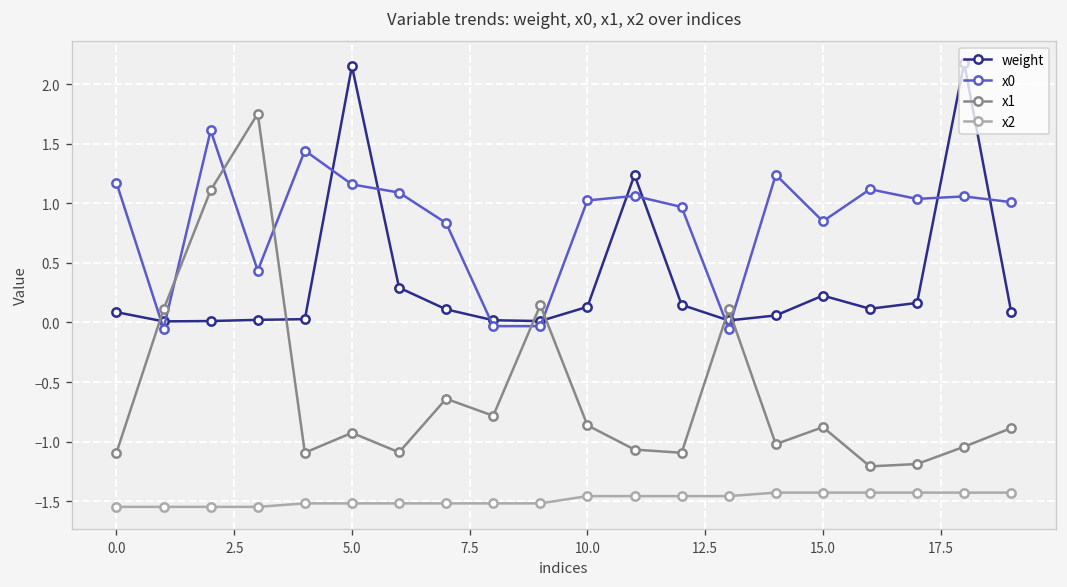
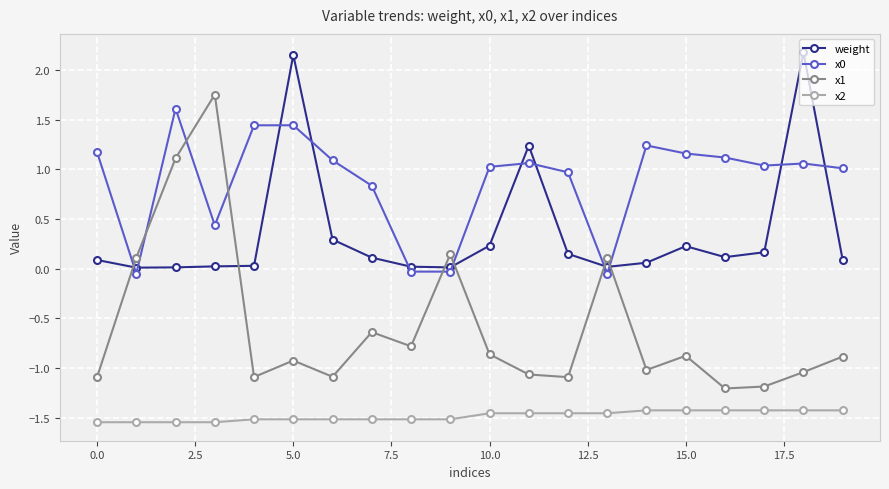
x0, 5.0: 1.2 -> 1.4
weight, 10.0: 0.1 -> 0.2
x0, 15.0: 0.8 -> 1.2
